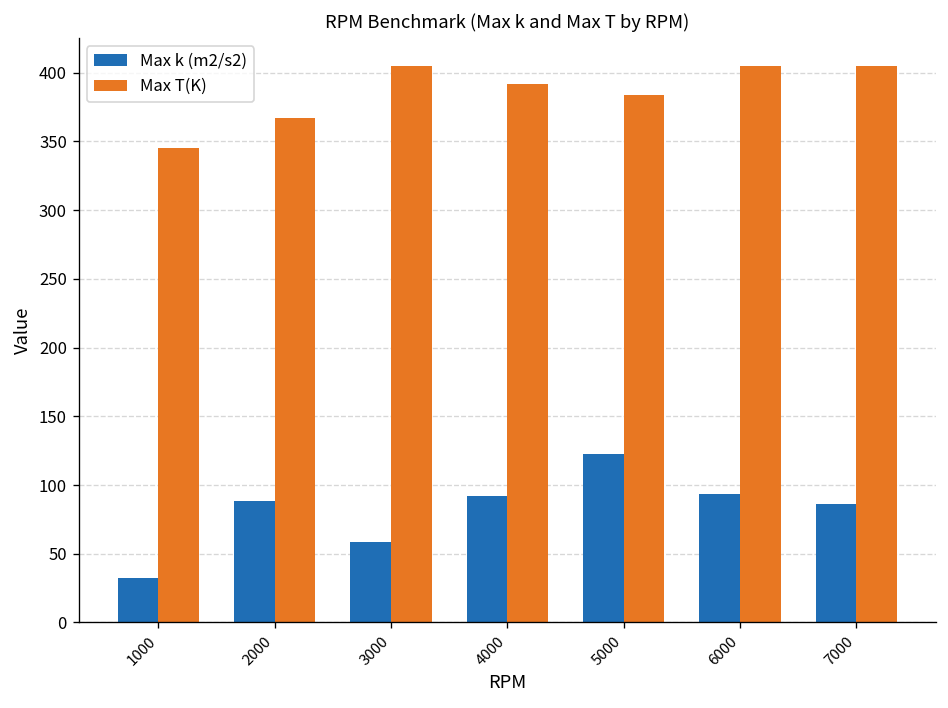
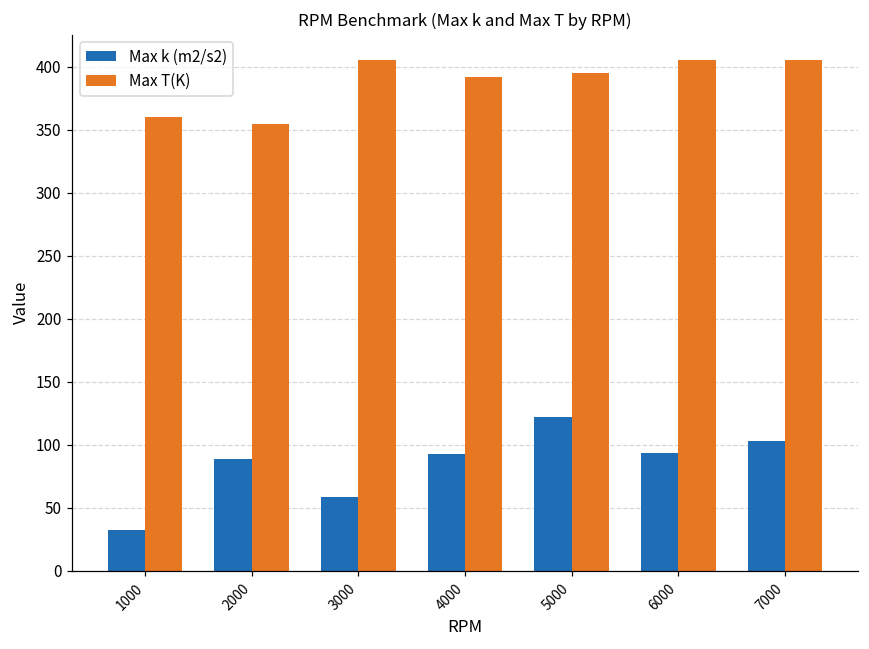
Max T(K), 1000: 345 -> 360
Max T(K), 2000: 367 -> 354
Max T(K), 5000: 384 -> 395
Max k (m2/s2), 7000: 86 -> 103
